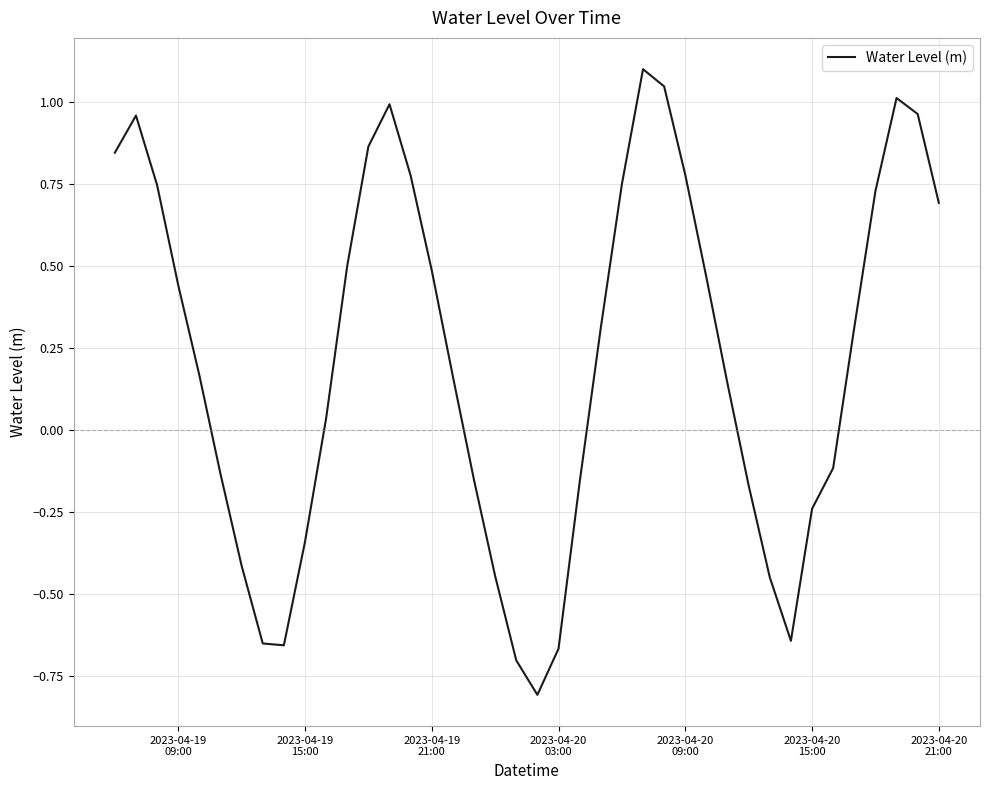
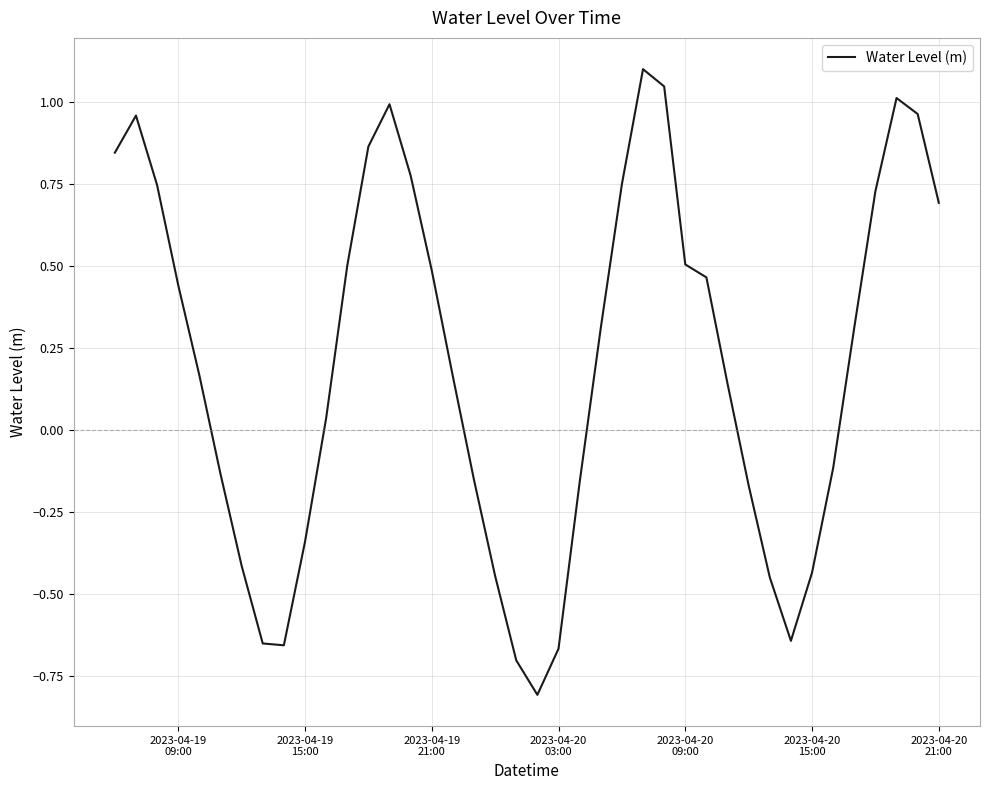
2023-04-20 09:00: 0.78 -> 0.50
2023-04-20 15:00: -0.24 -> -0.43
